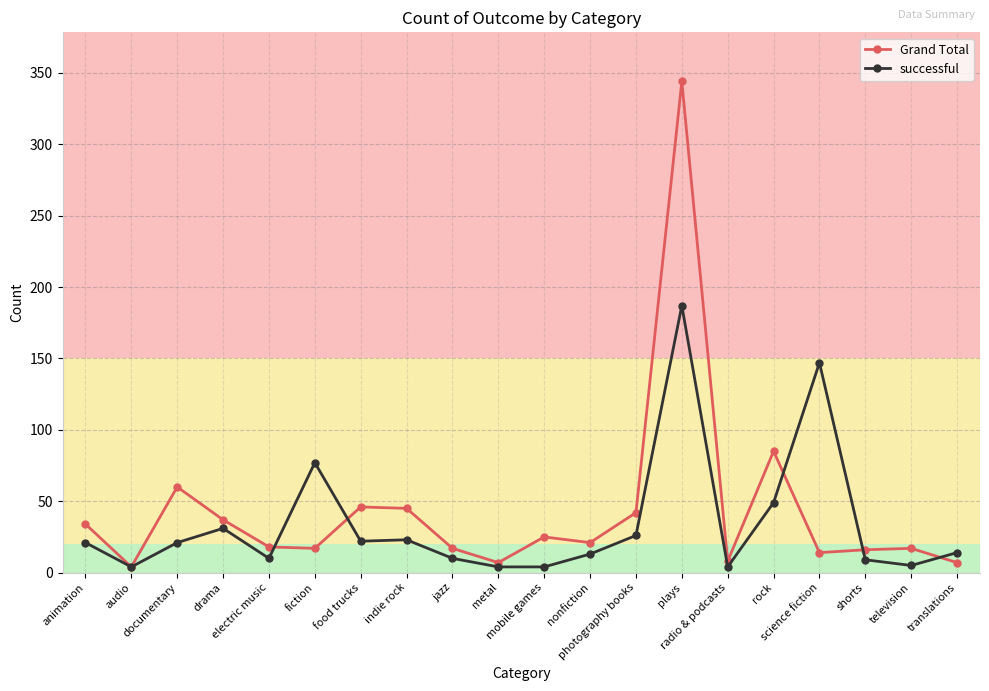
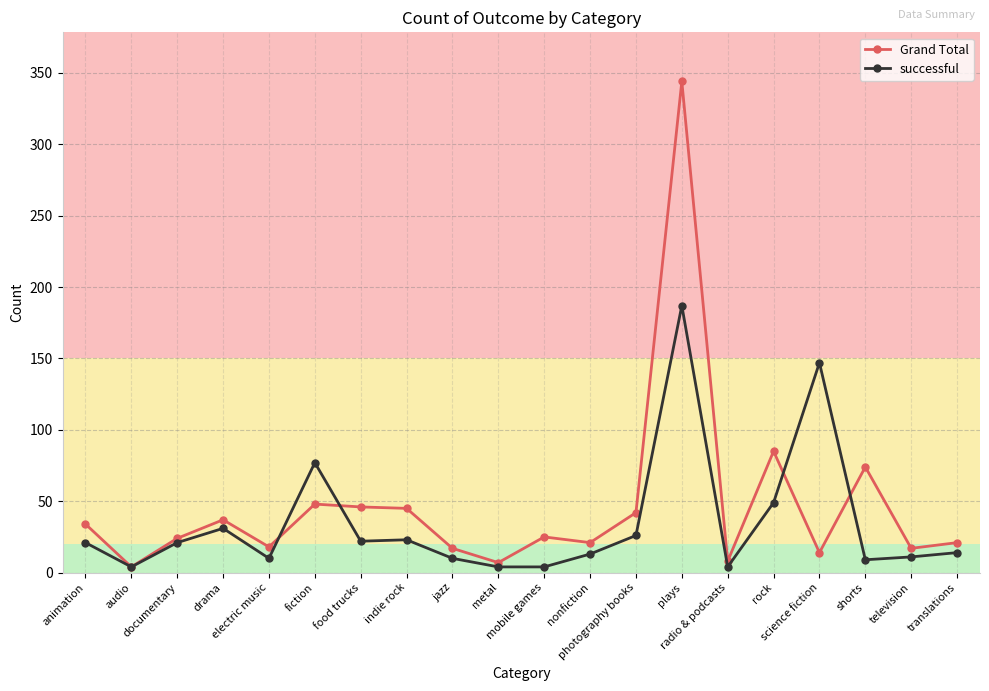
Grand Total, documentary: 60 -> 24
Grand Total, fiction: 17 -> 48
Grand Total, shorts: 16 -> 74
successful, television: 5 -> 11
Grand Total, translations: 7 -> 21
